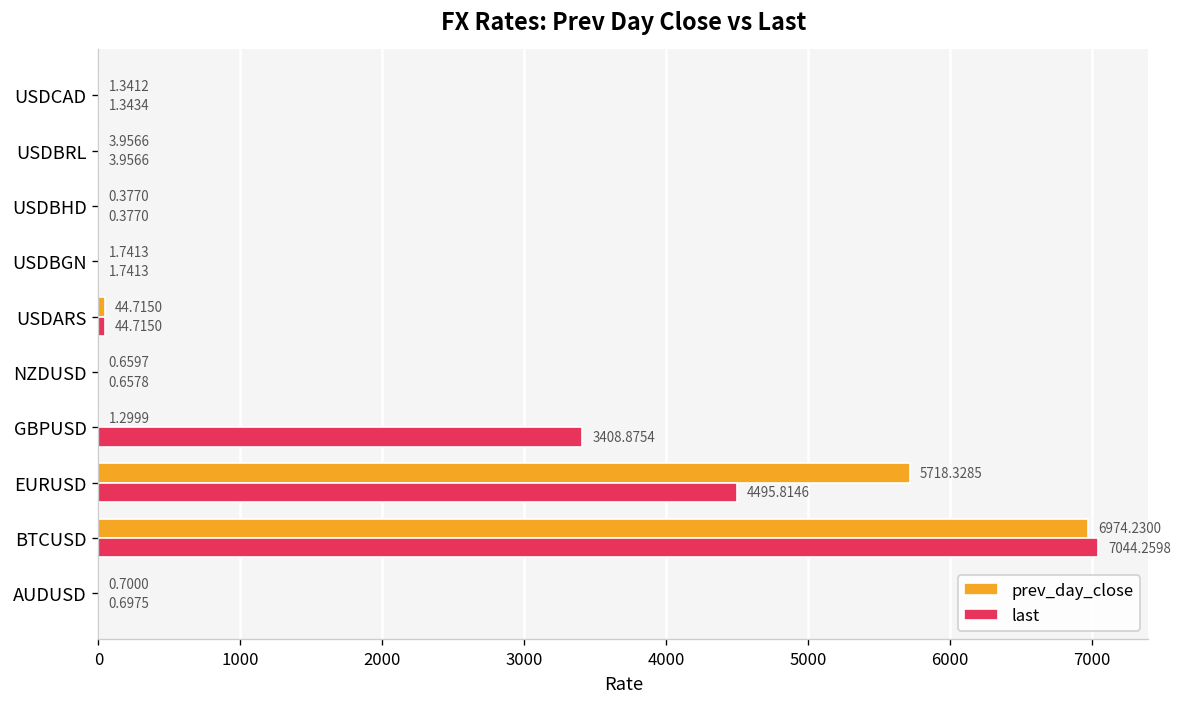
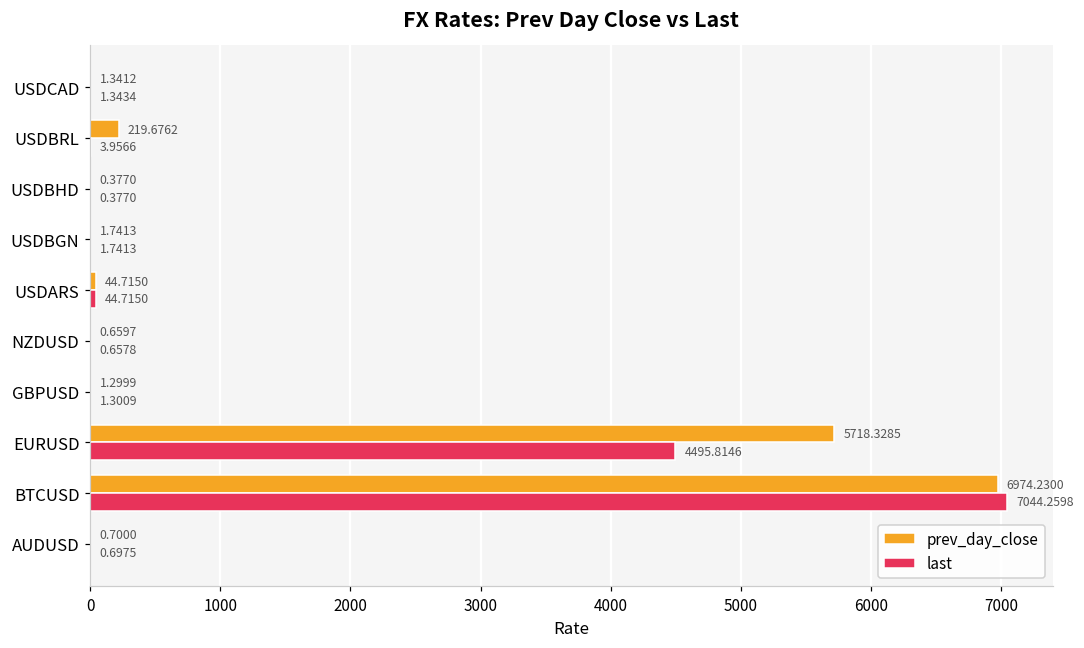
prev_day_close, USDBRL: 3.9566 -> 219.6762
last, GBPUSD: 3408.8754 -> 1.3009
